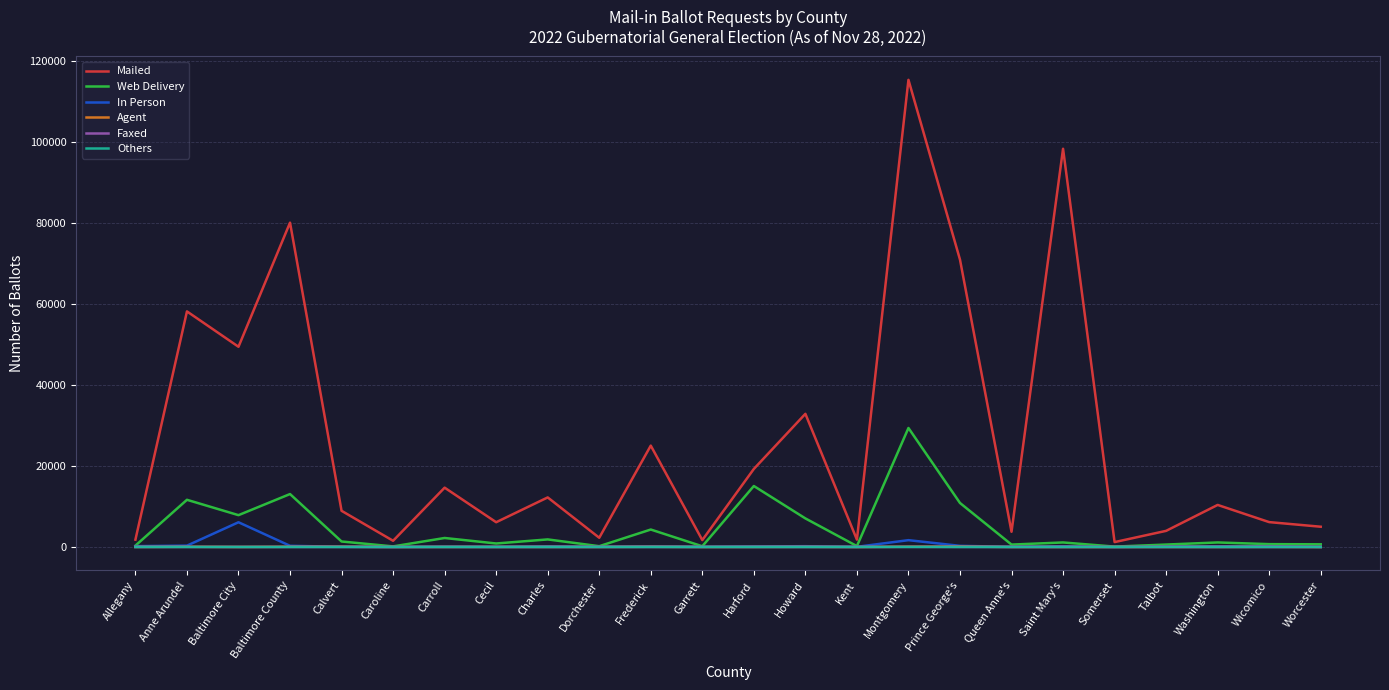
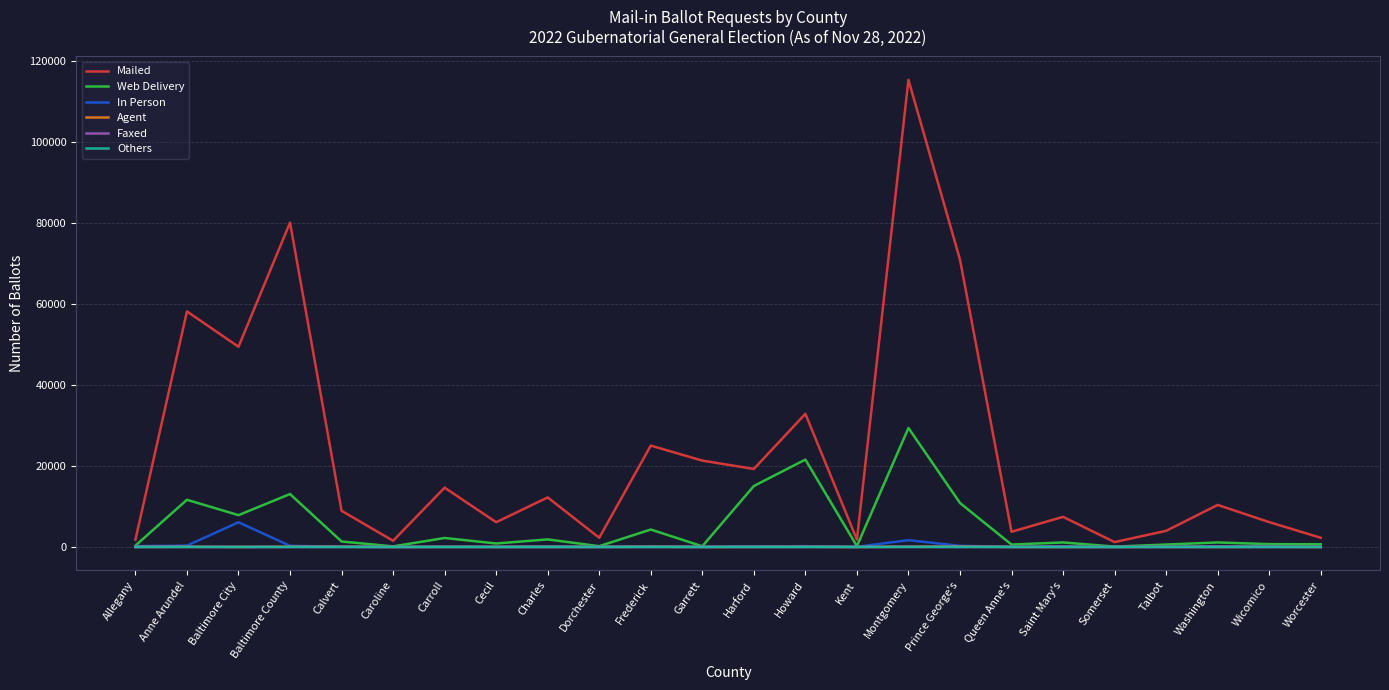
Mailed, Garrett: 2000 -> 21000
Web Delivery, Howard: 7000 -> 22000
Mailed, Saint Mary's: 98000 -> 7000
Mailed, Worcester: 5000 -> 2000
